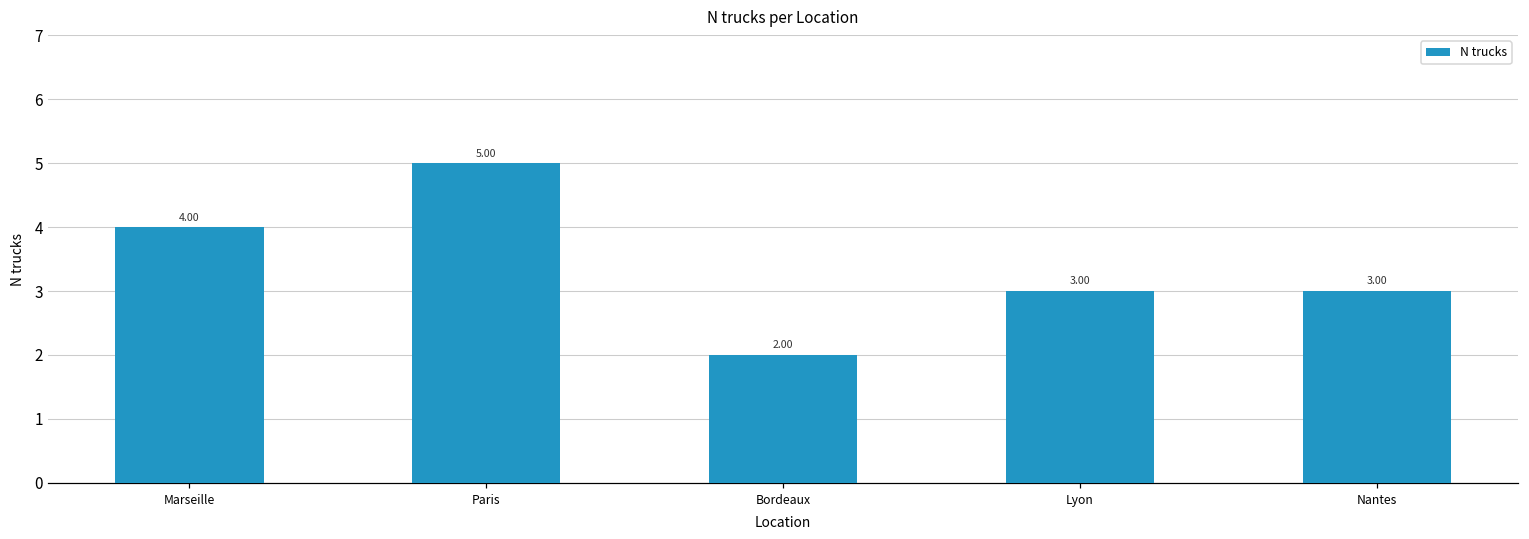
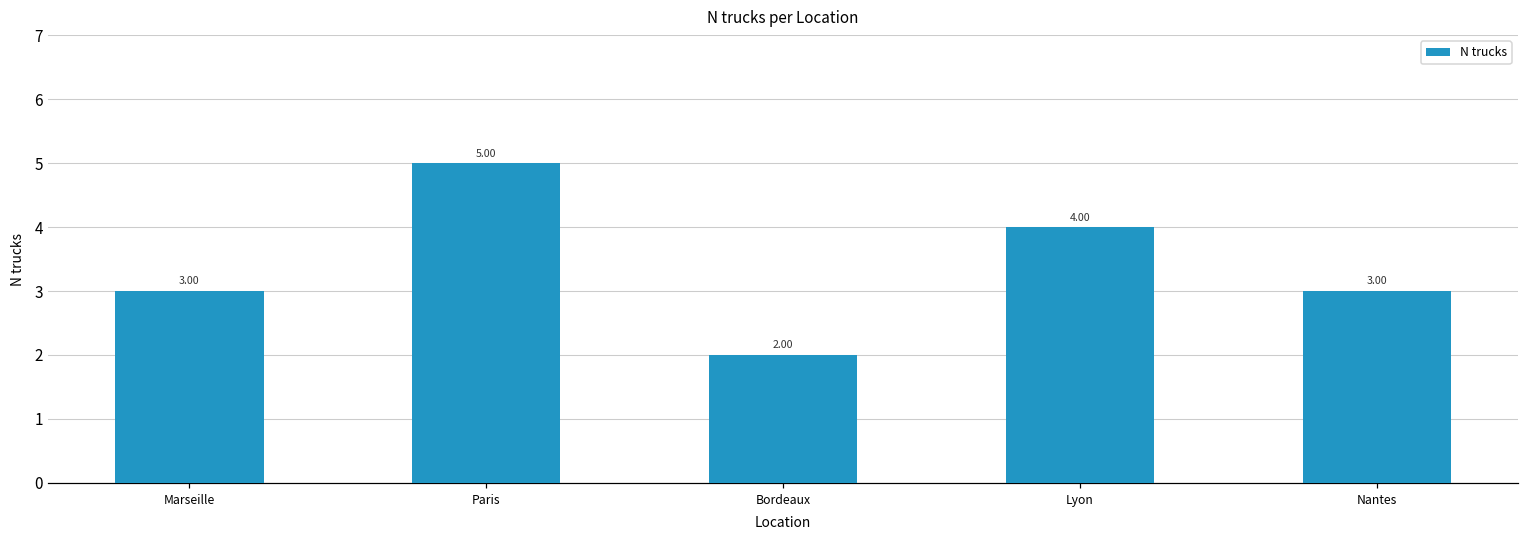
Marseille: 4.00 -> 3.00
Lyon: 3.00 -> 4.00
